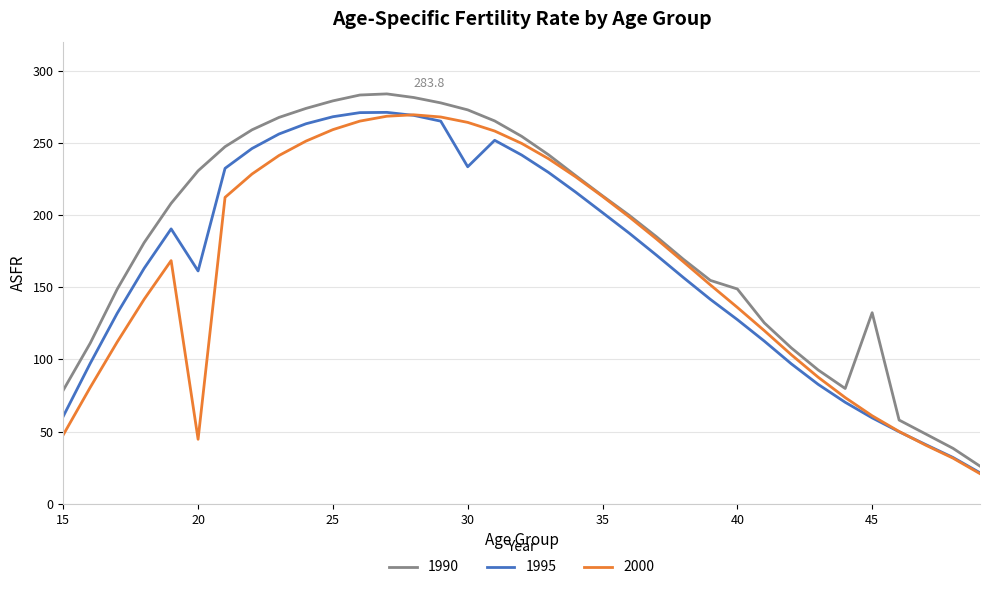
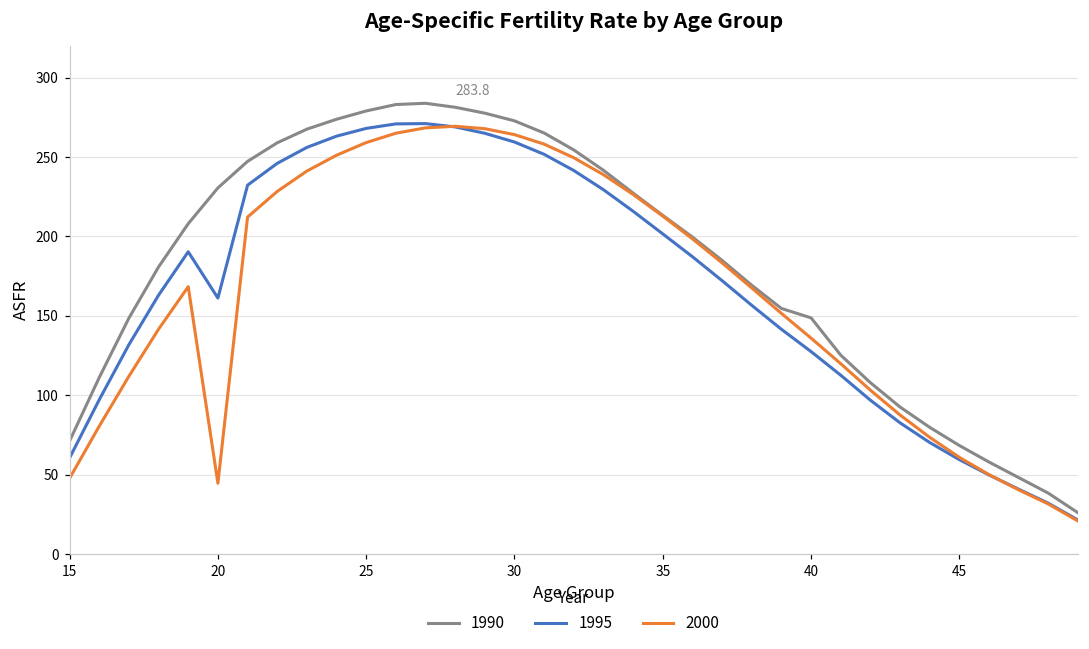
1990, 15: 79 -> 71
1995, 30: 233 -> 259
1990, 45: 132 -> 68
